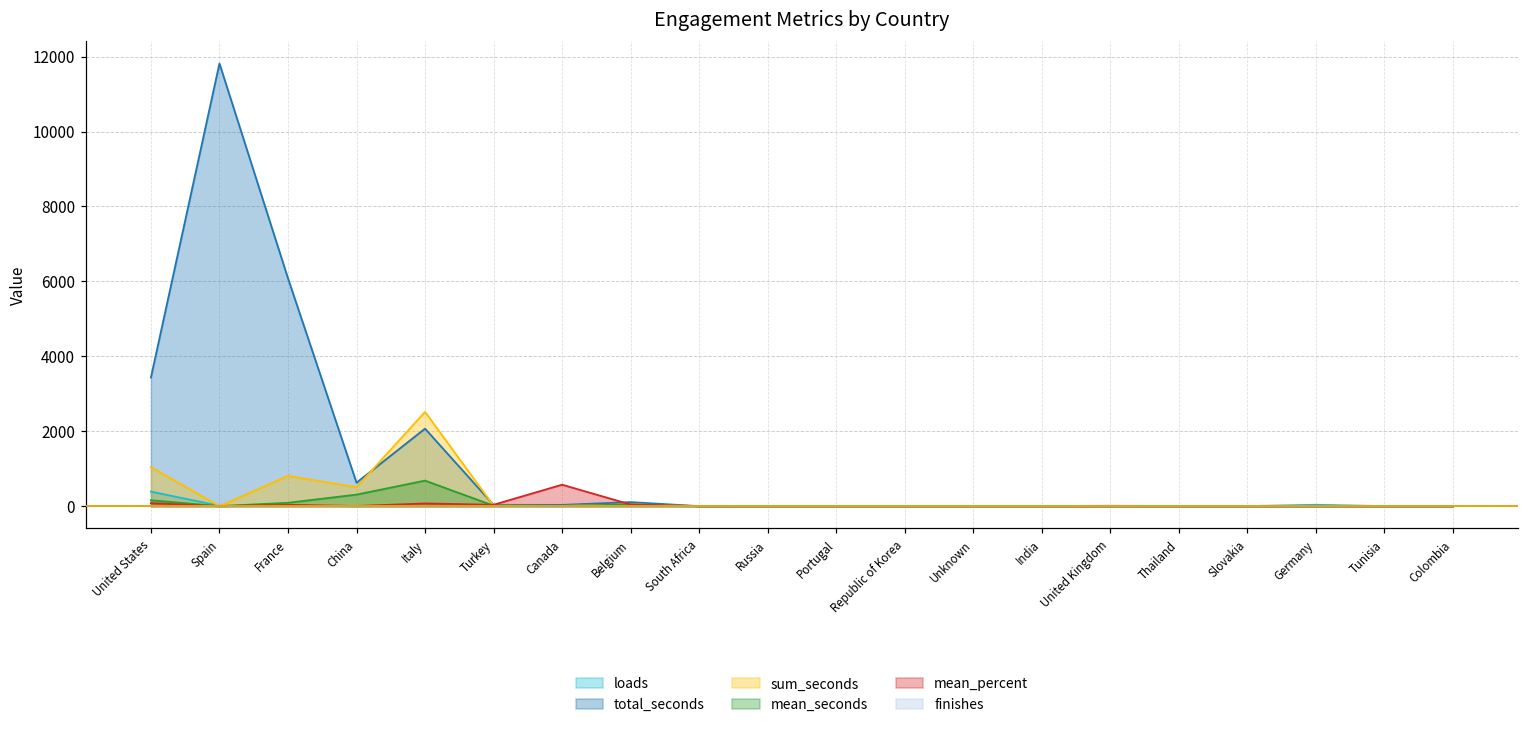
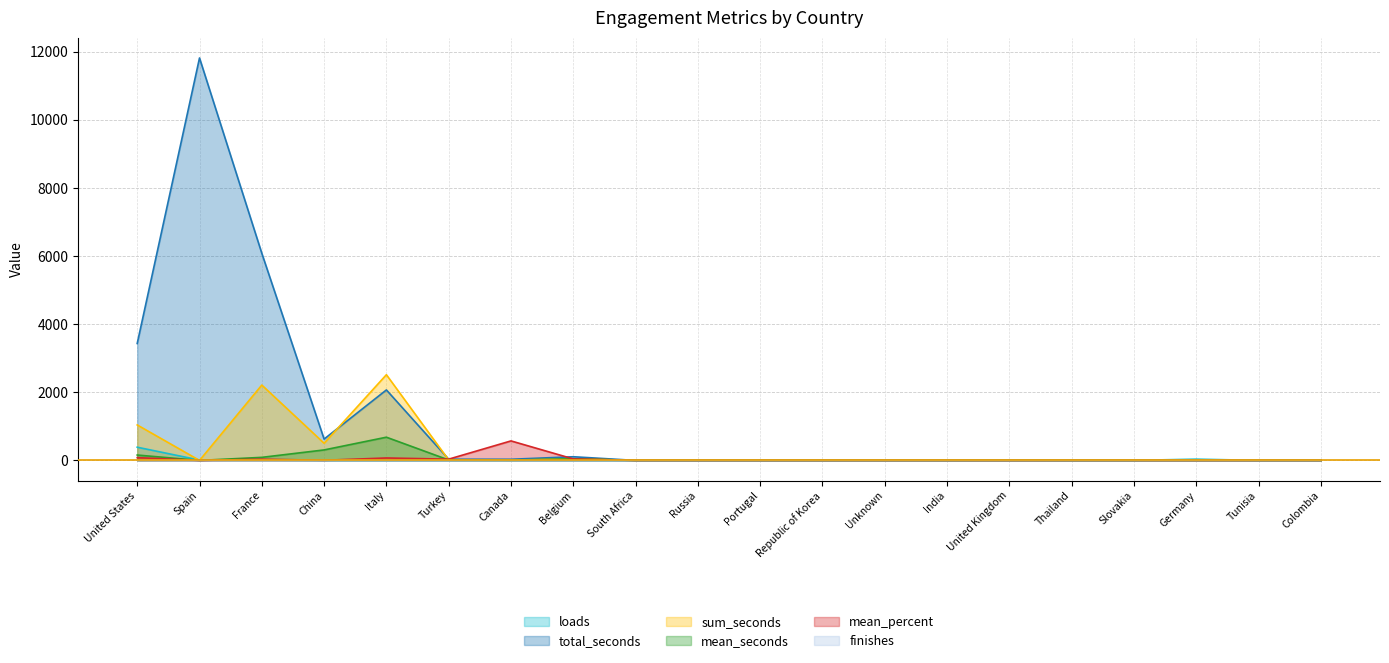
sum_seconds, France: 800 -> 2200
